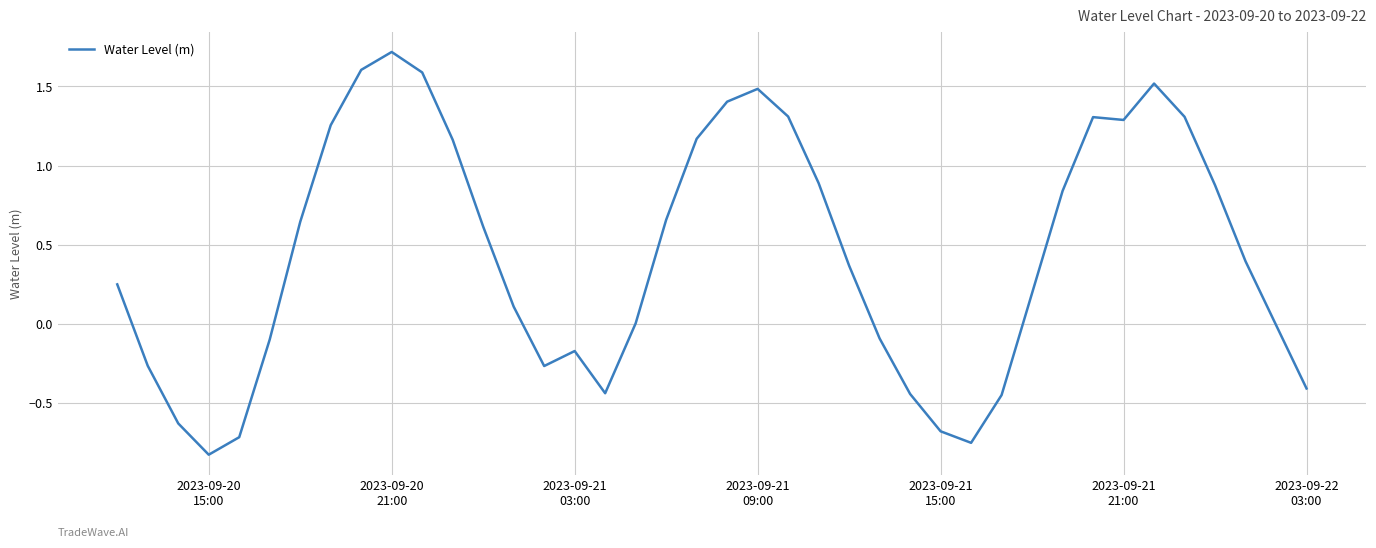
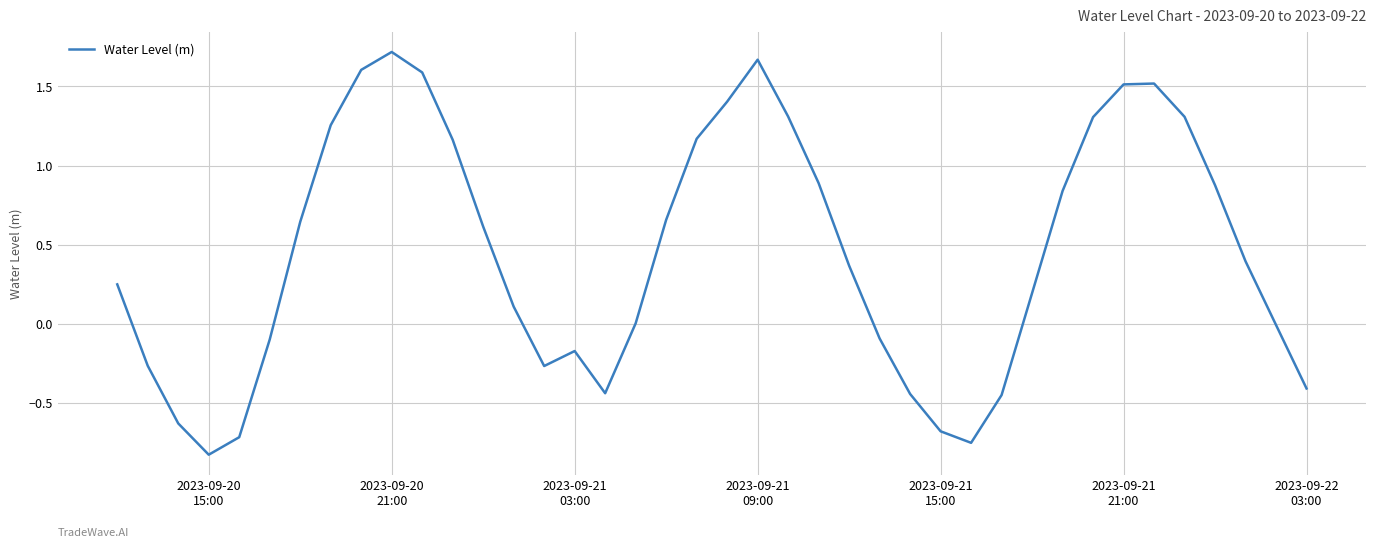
2023-09-21 09:00: 1.48 -> 1.67
2023-09-21 21:00: 1.29 -> 1.51
